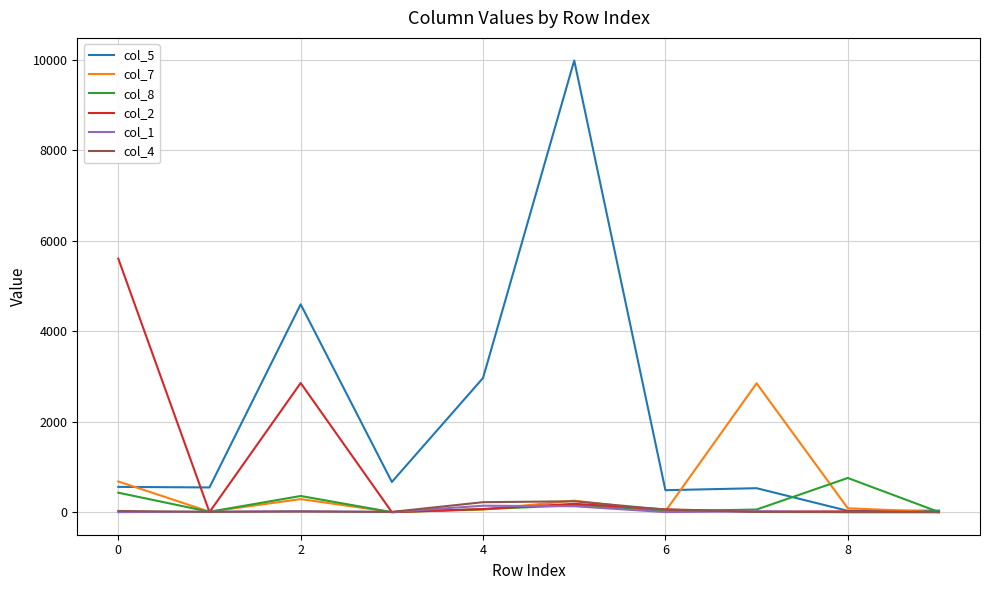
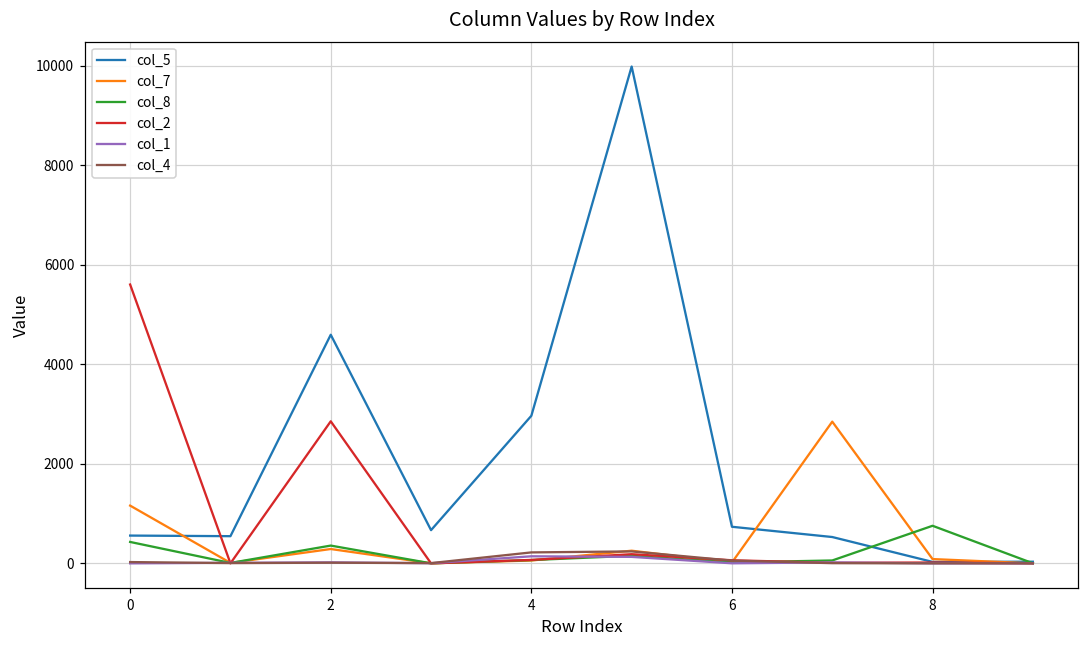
col_7, 0: 700 -> 1200
col_5, 6: 500 -> 700
